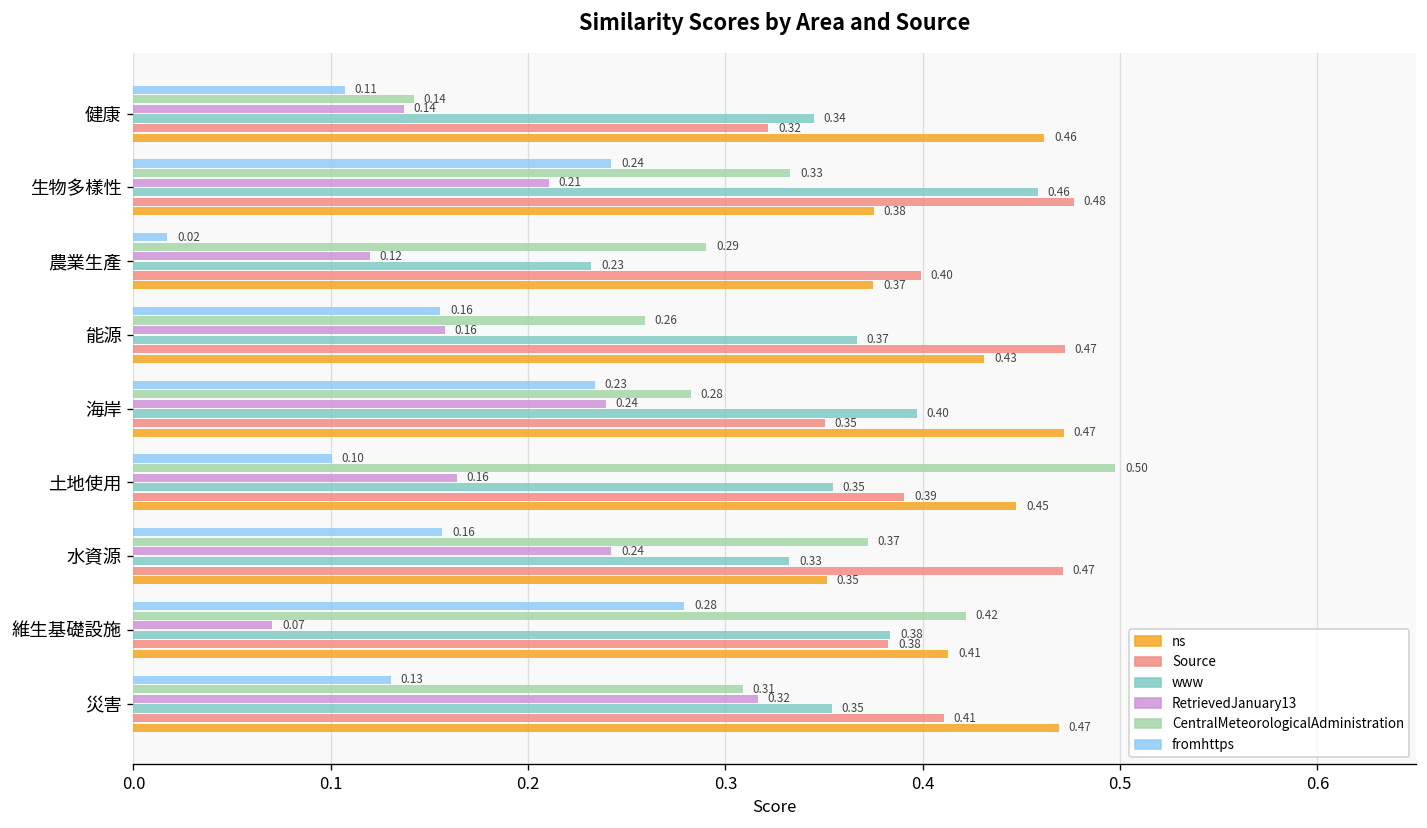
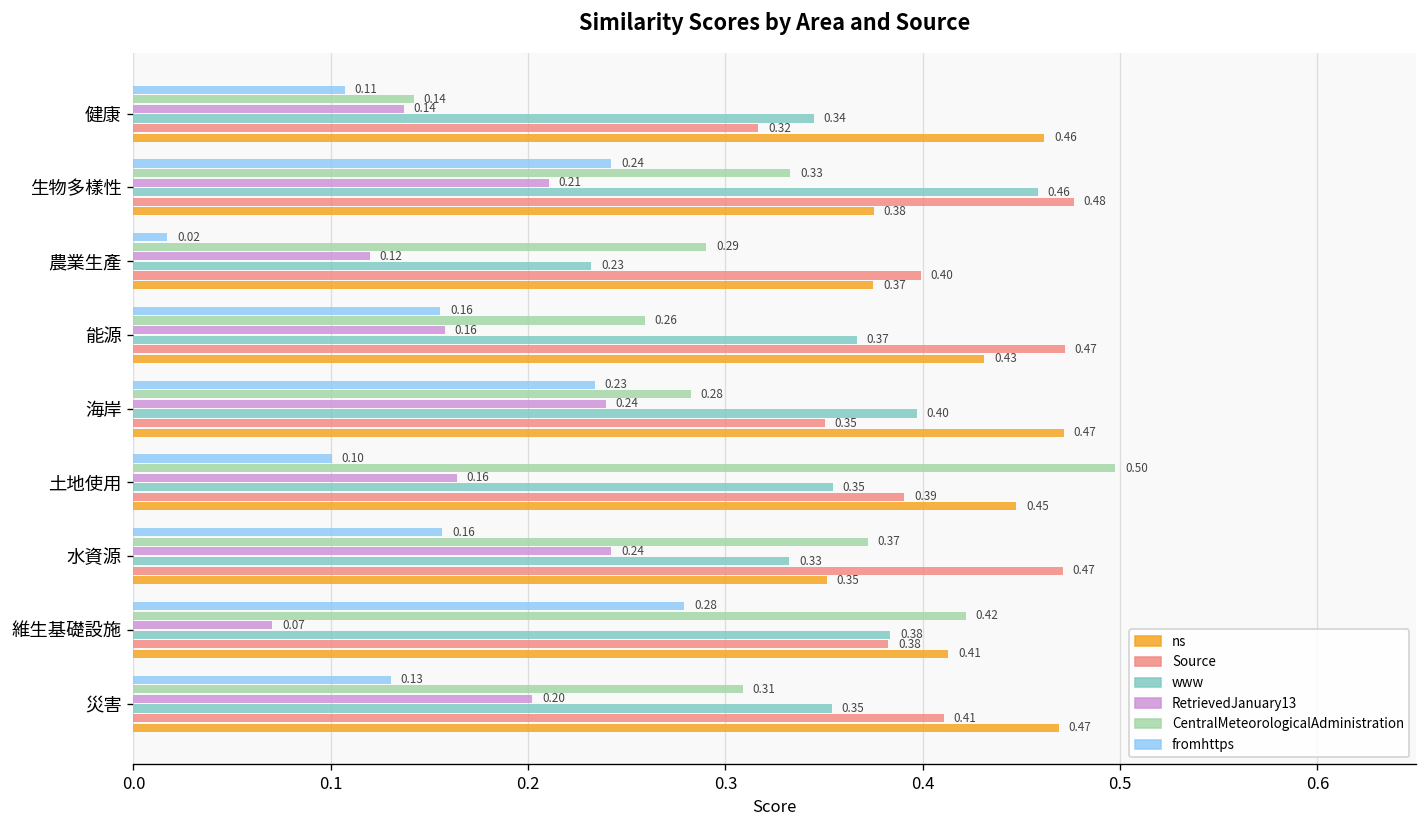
Source, 健康: 0.322 -> 0.317
RetrievedJanuary13, 災害: 0.32 -> 0.20
